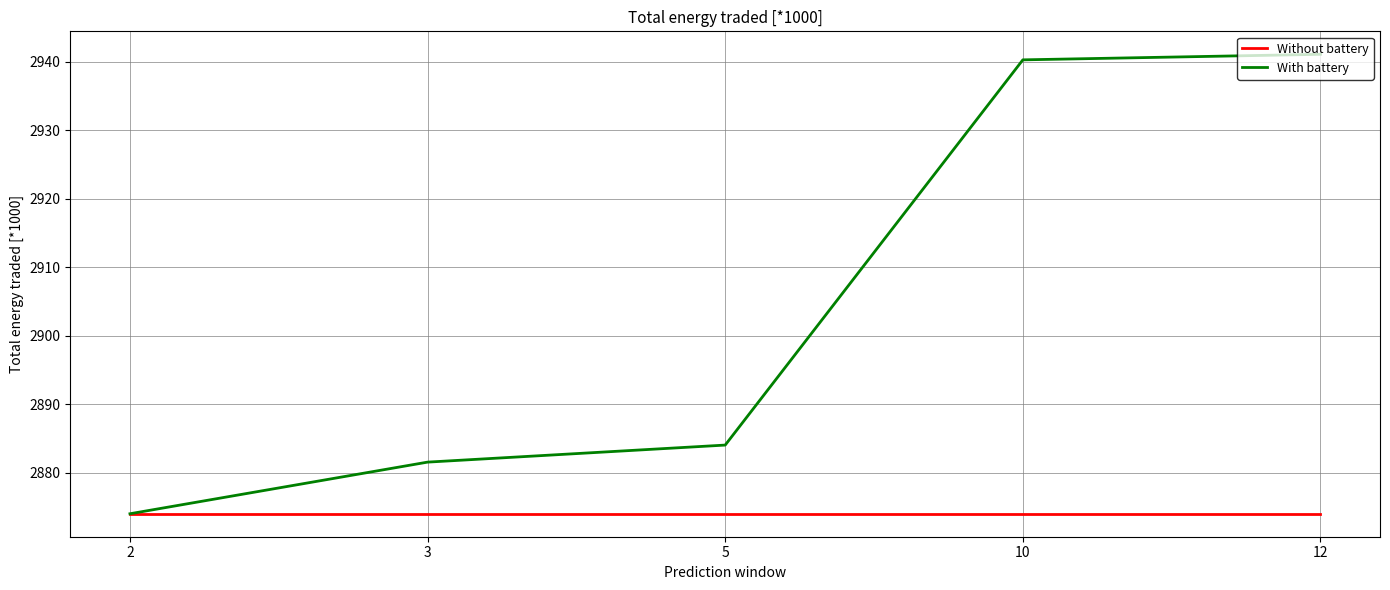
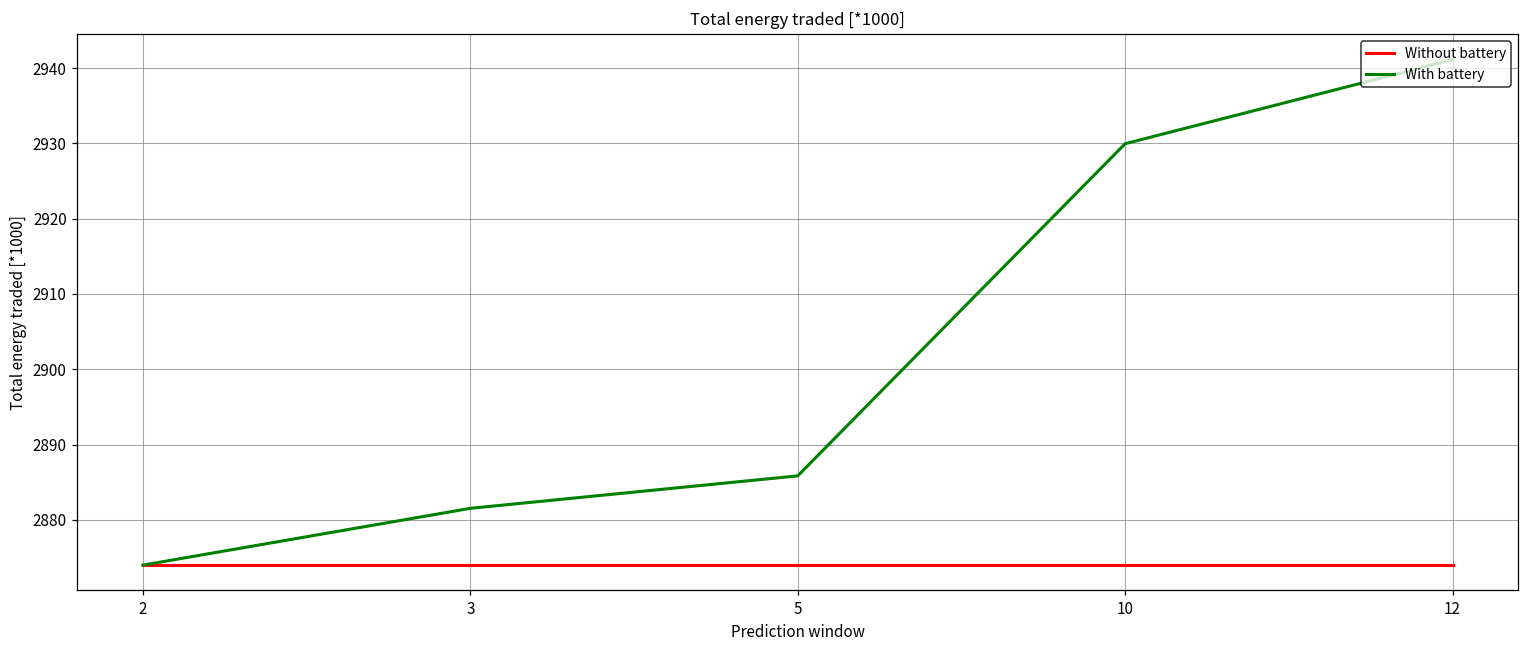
With battery, 5: 2884 -> 2886
With battery, 10: 2940 -> 2930
